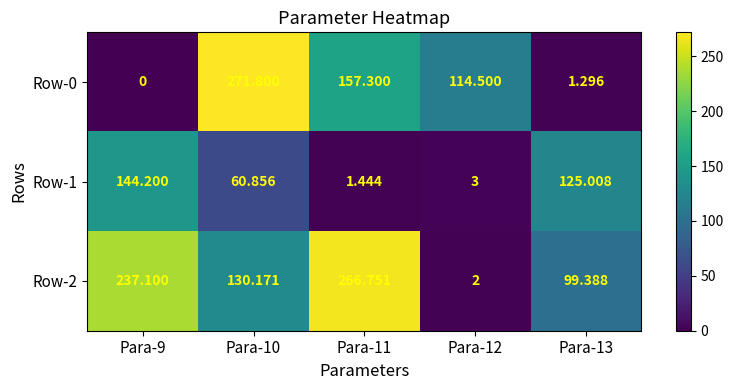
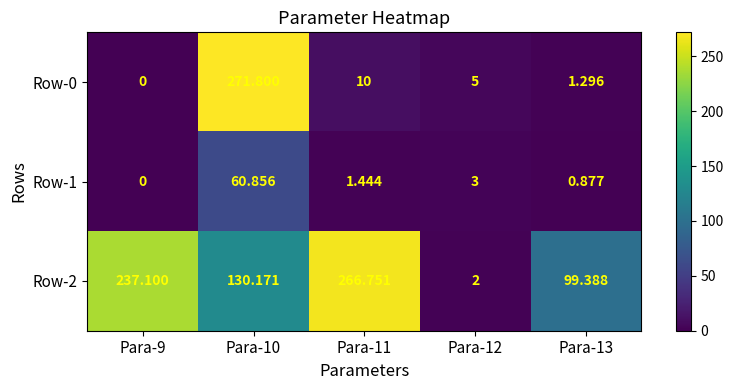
Row-0, Para-11: 157.300 -> 10
Row-0, Para-12: 114.500 -> 5
Row-1, Para-9: 144.200 -> 0
Row-1, Para-13: 125.008 -> 0.877
